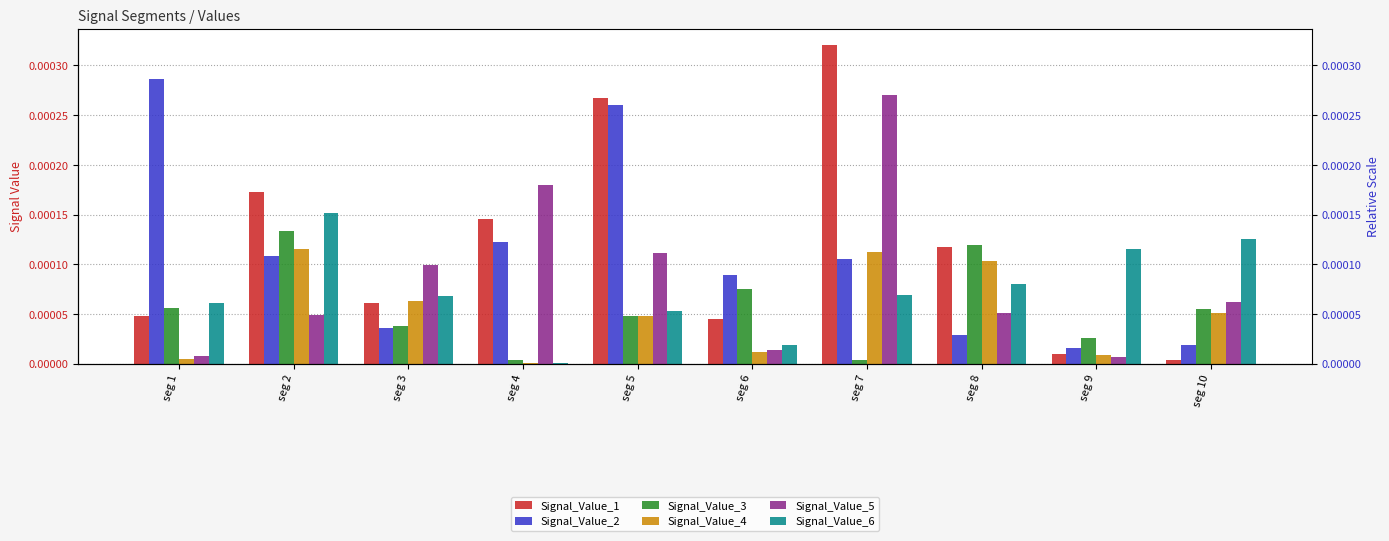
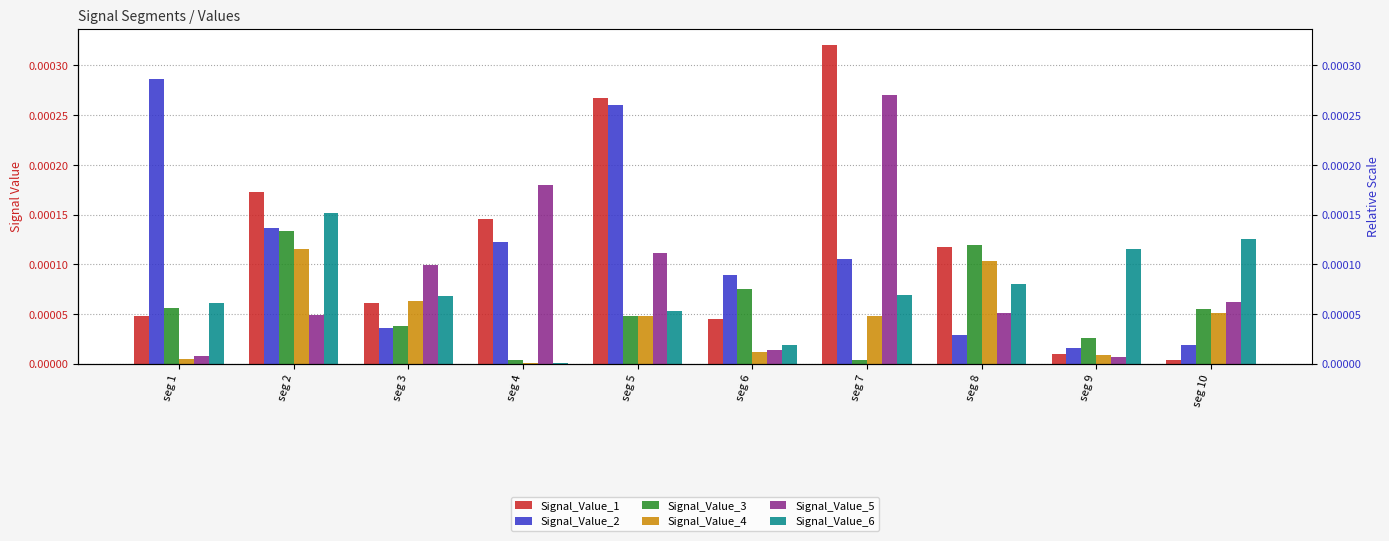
Signal_Value_2, seg 2: 0.00011 -> 0.00014
Signal_Value_4, seg 7: 0.00011 -> 0.00005
